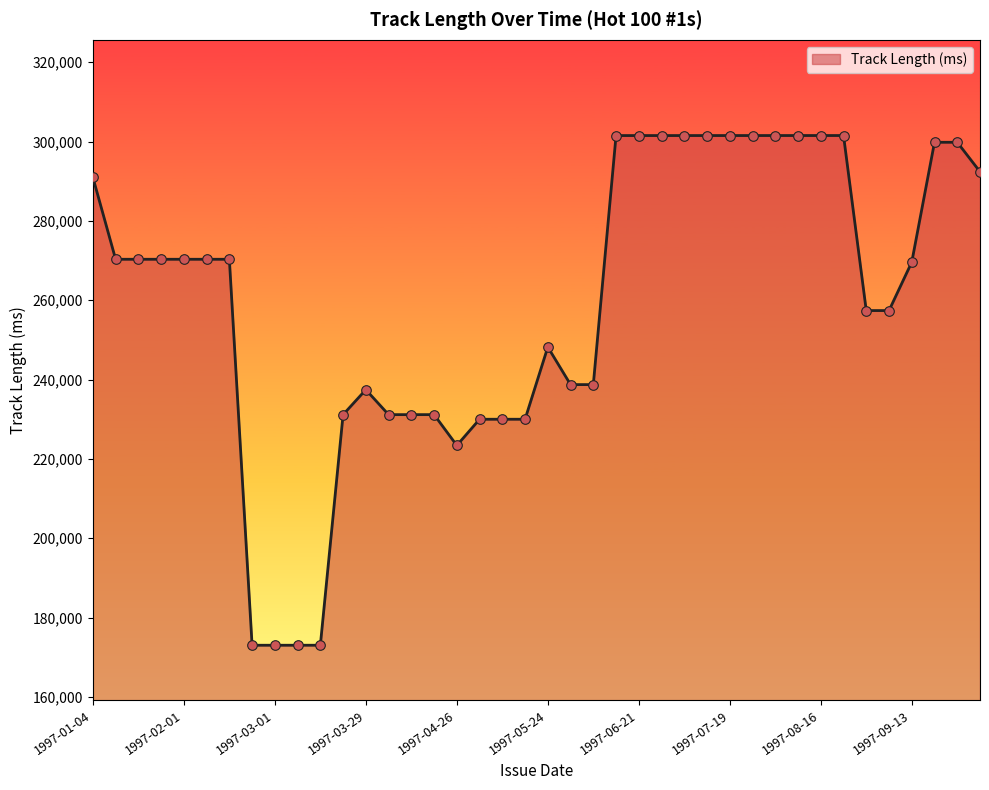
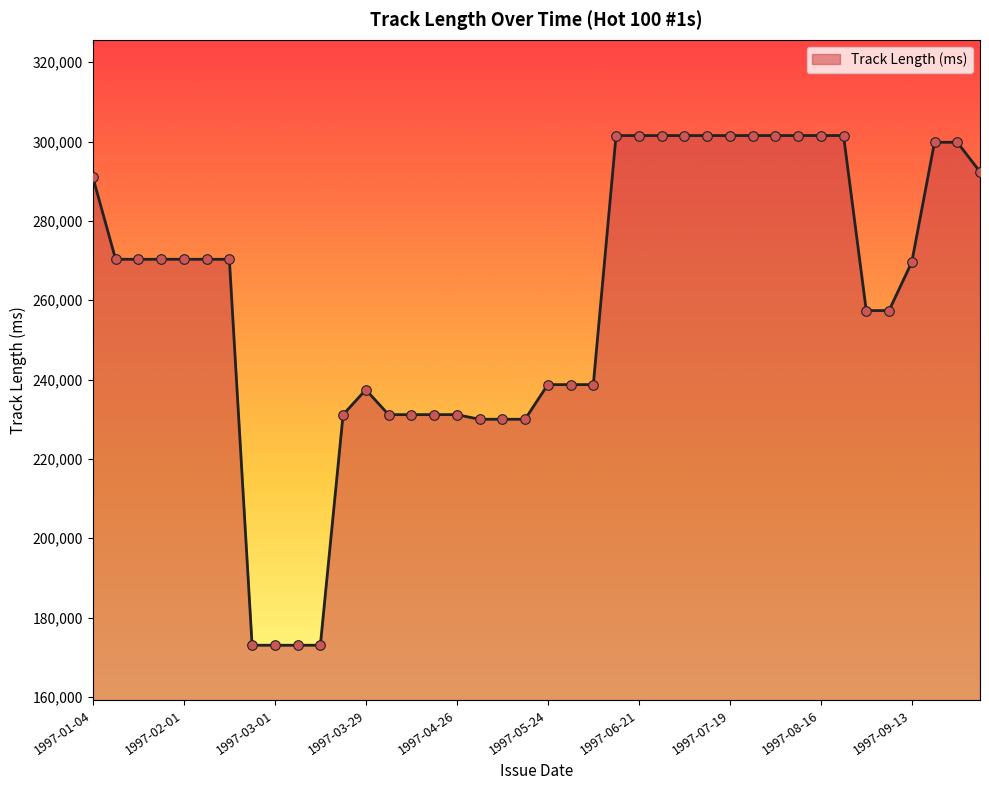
1997-04-26: 223,000 -> 231,000
1997-05-24: 248,000 -> 239,000
